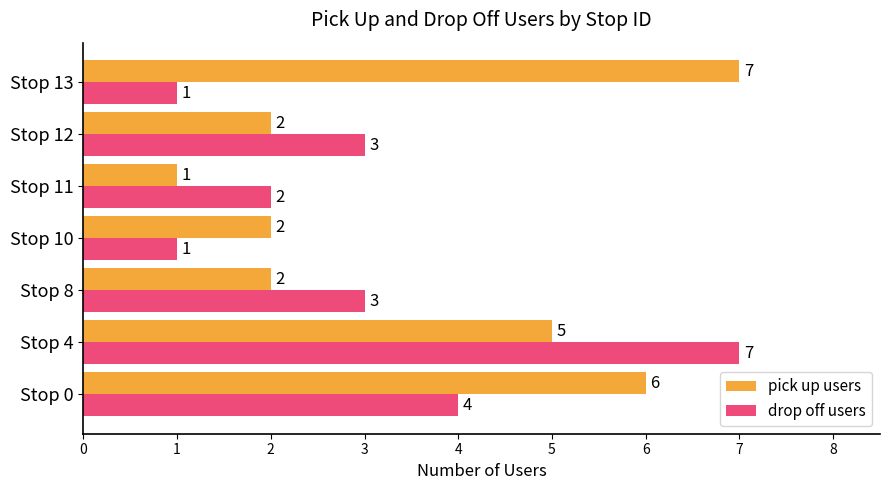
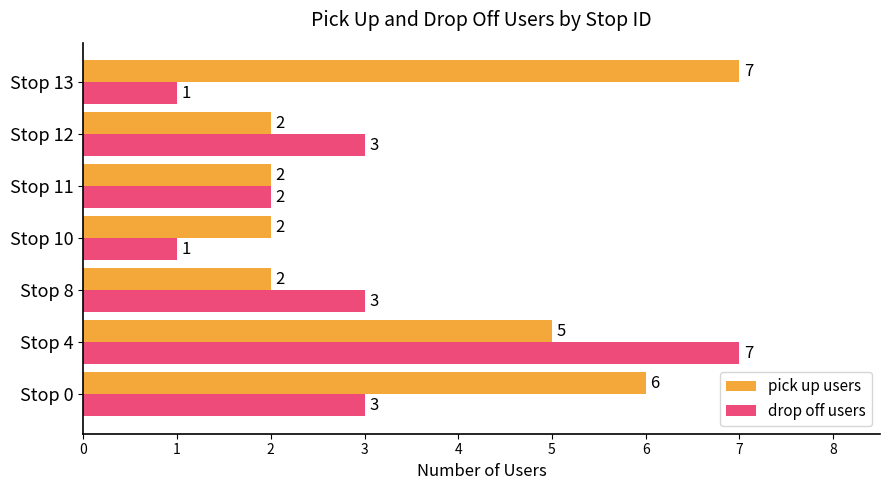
pick up users, Stop 11: 1 -> 2
drop off users, Stop 0: 4 -> 3
